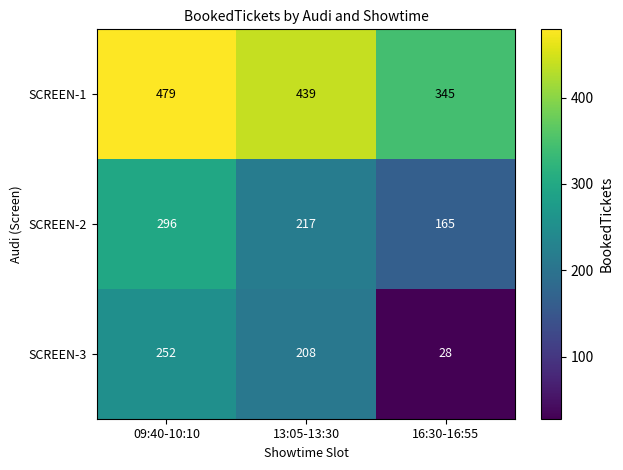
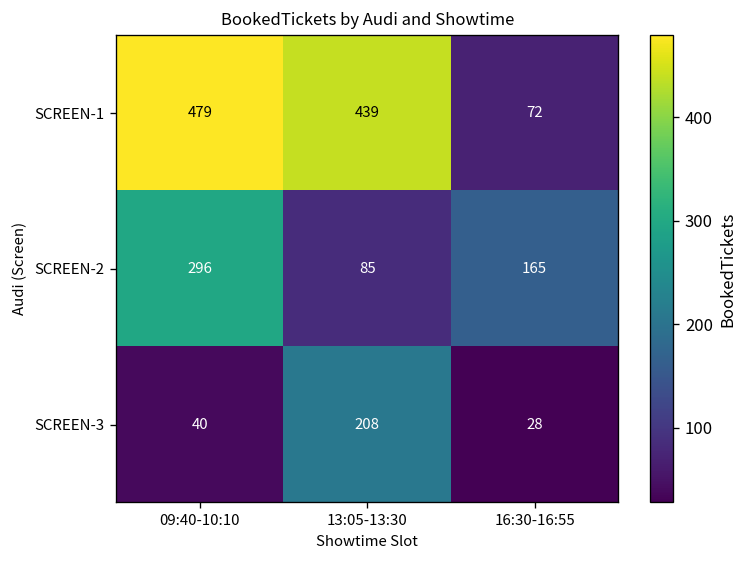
SCREEN-1, 16:30-16:55: 345 -> 72
SCREEN-2, 13:05-13:30: 217 -> 85
SCREEN-3, 09:40-10:10: 252 -> 40
